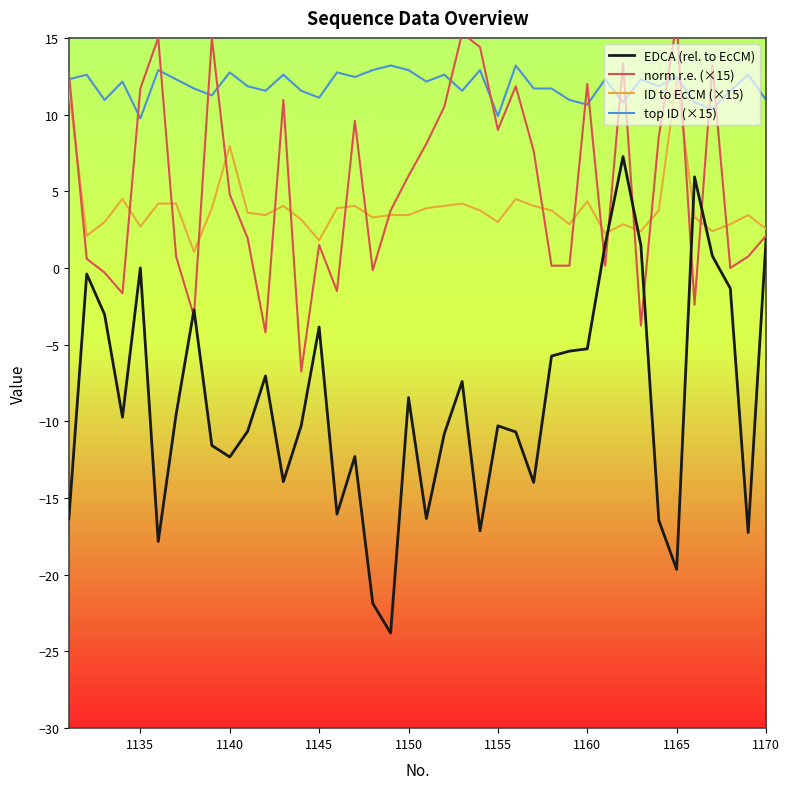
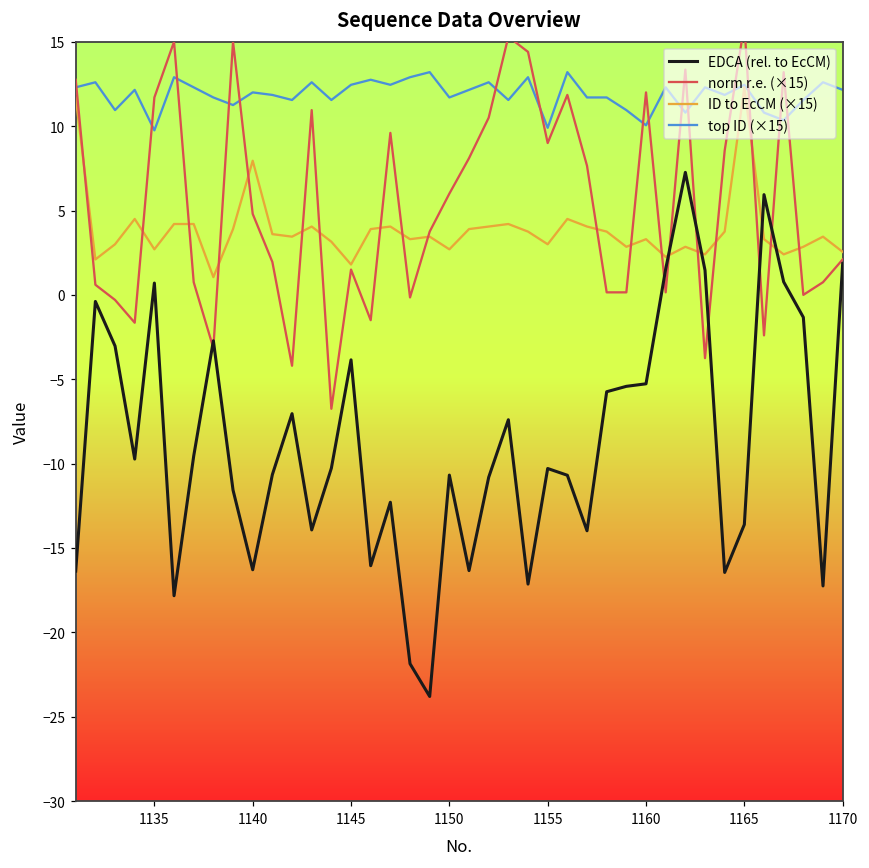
EDCA (rel. to EcCM), 1135: 0.0 -> 0.7
EDCA (rel. to EcCM), 1140: -12.3 -> -16.3
top ID (×15), 1140: 12.8 -> 12.0
top ID (×15), 1145: 11.1 -> 12.5
EDCA (rel. to EcCM), 1150: -8.5 -> -10.7
ID to EcCM (×15), 1150: 3.5 -> 2.7
top ID (×15), 1150: 12.9 -> 11.7
ID to EcCM (×15), 1160: 4.4 -> 3.3
top ID (×15), 1160: 10.6 -> 10.1
EDCA (rel. to EcCM), 1165: -19.7 -> -13.6
top ID (×15), 1170: 11.0 -> 12.2
